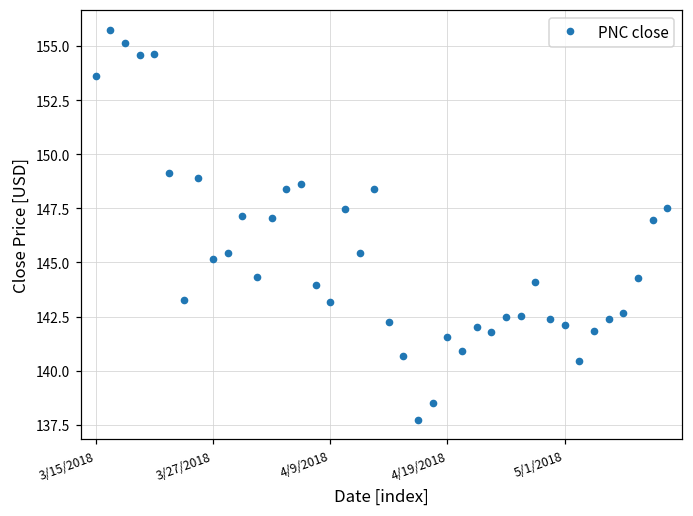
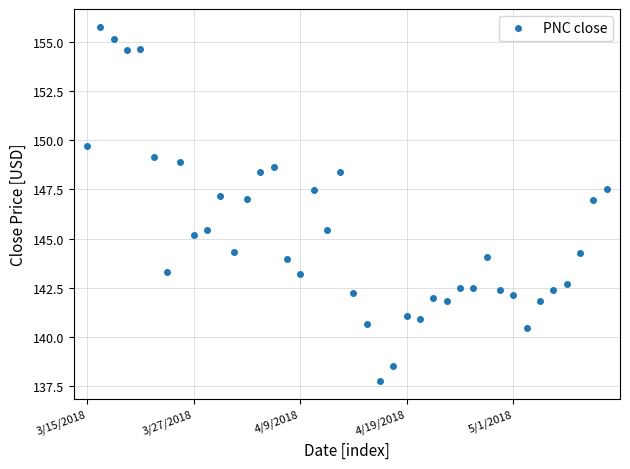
3/15/2018: 153.6 -> 149.7
4/19/2018: 141.6 -> 141.1
